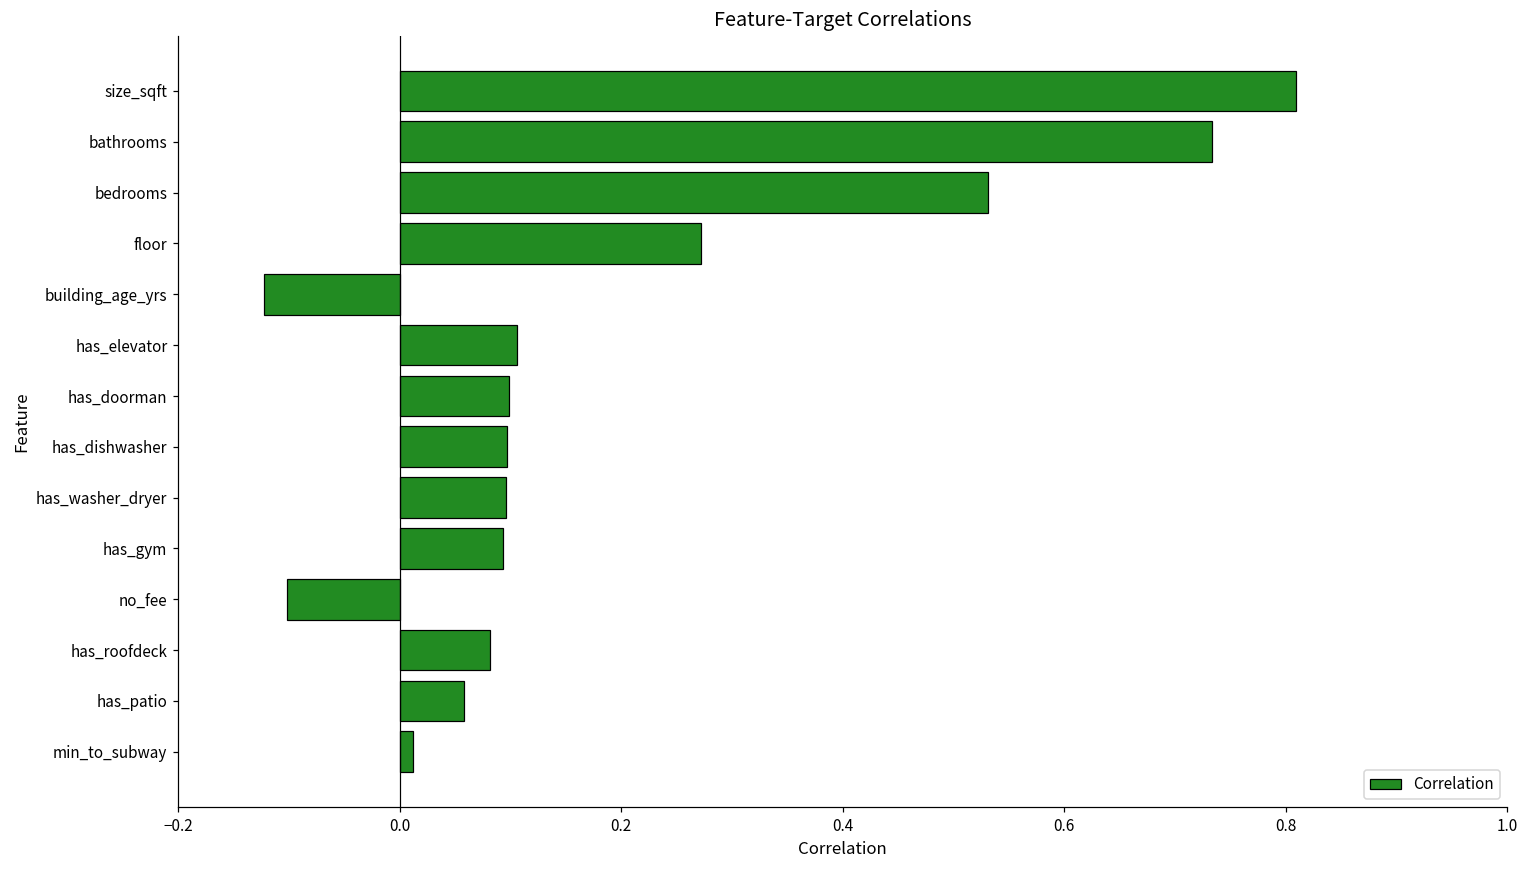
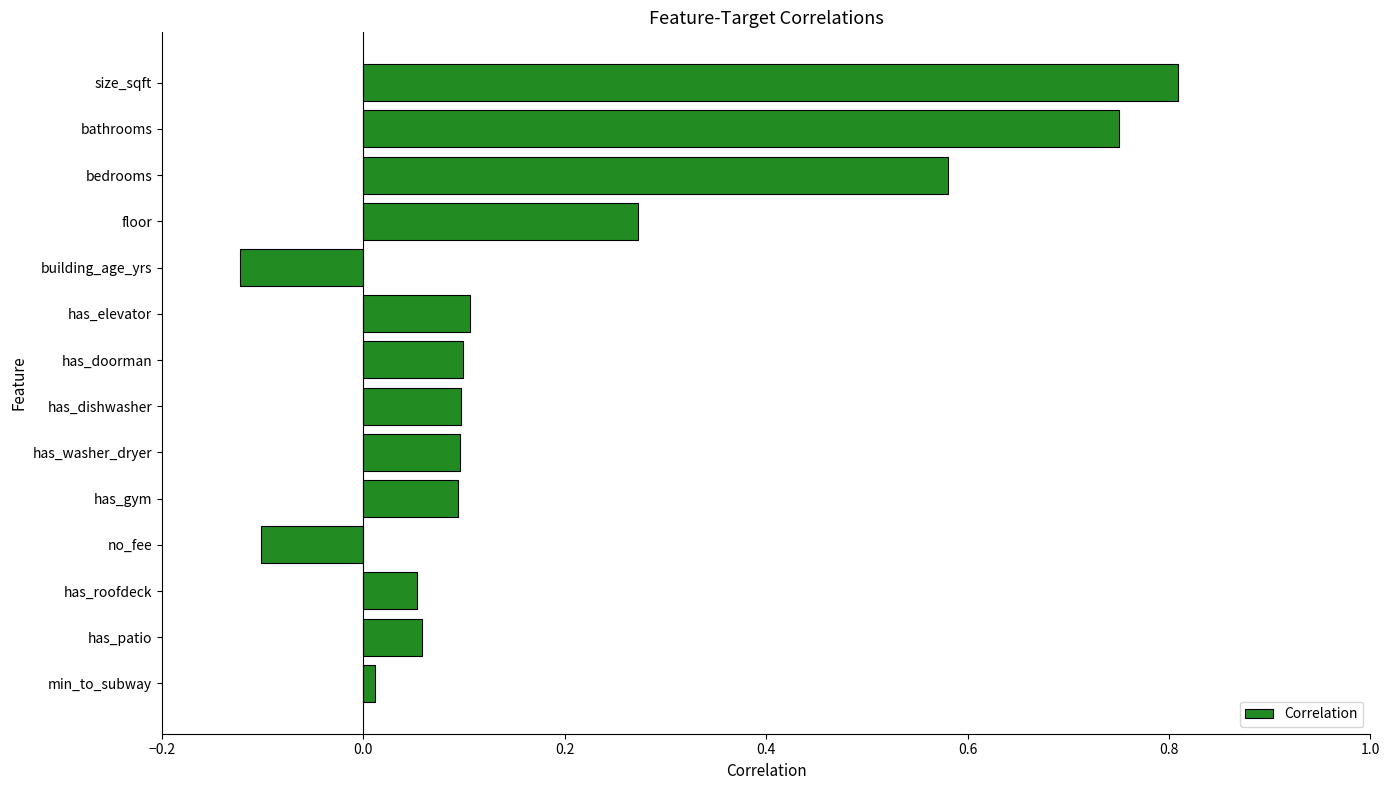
bathrooms: 0.734 -> 0.750
bedrooms: 0.531 -> 0.581
has_roofdeck: 0.081 -> 0.054
